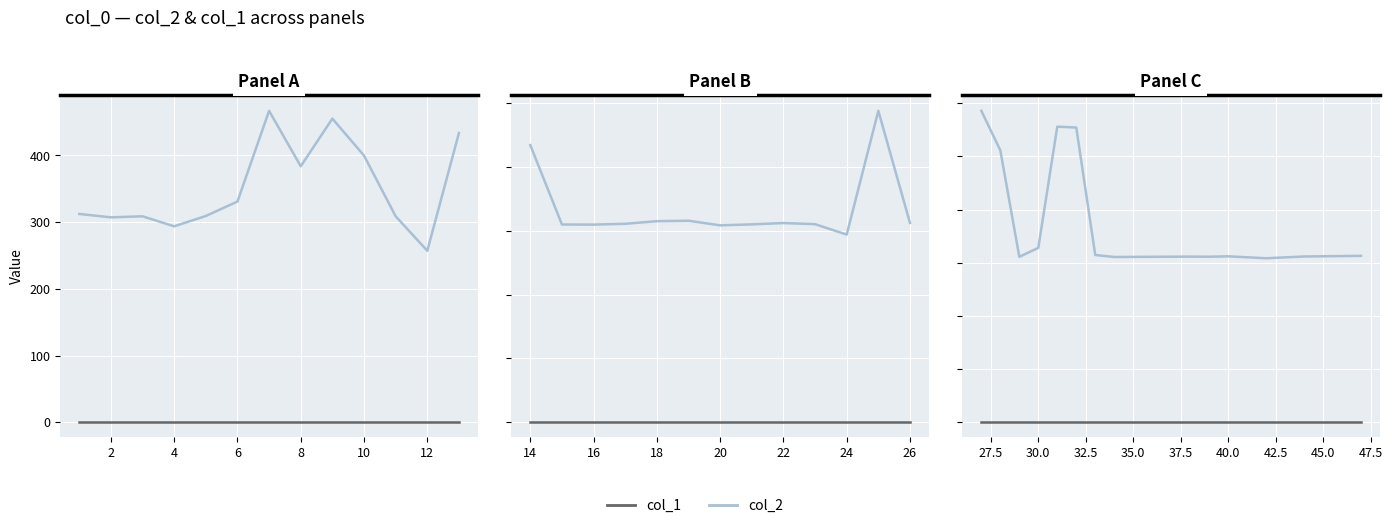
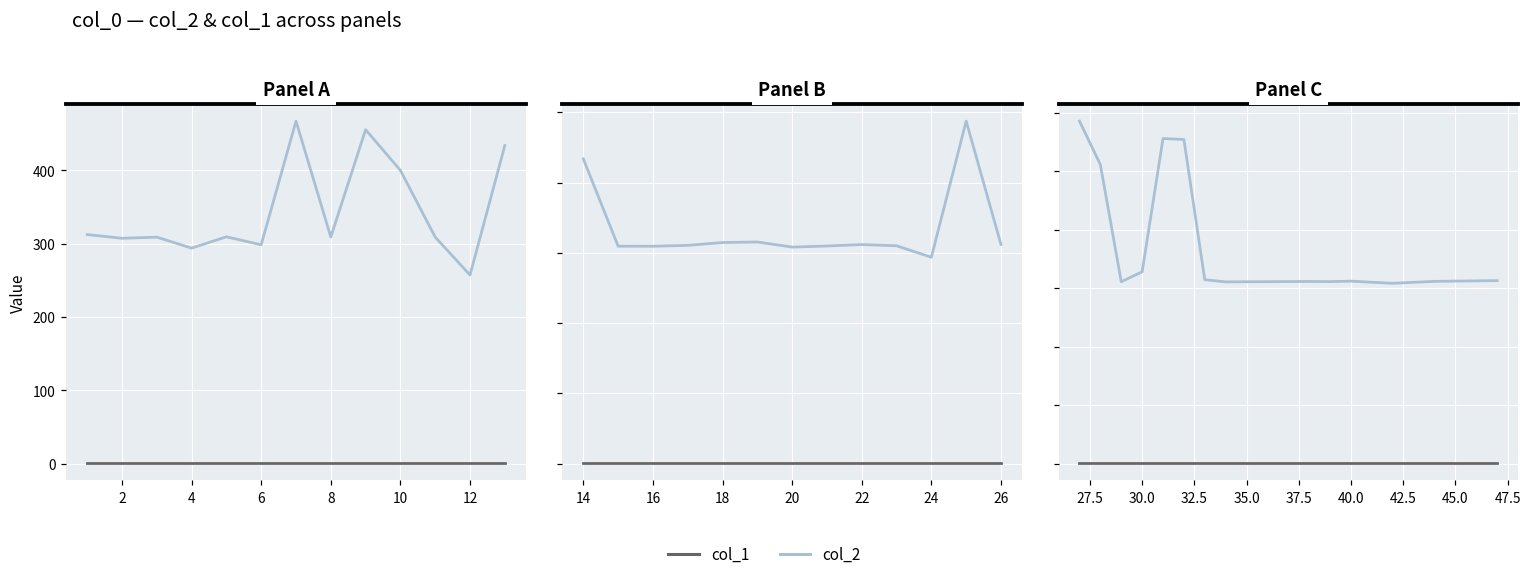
Panel A, col_2, 6: 330 -> 300
Panel A, col_2, 8: 380 -> 310
